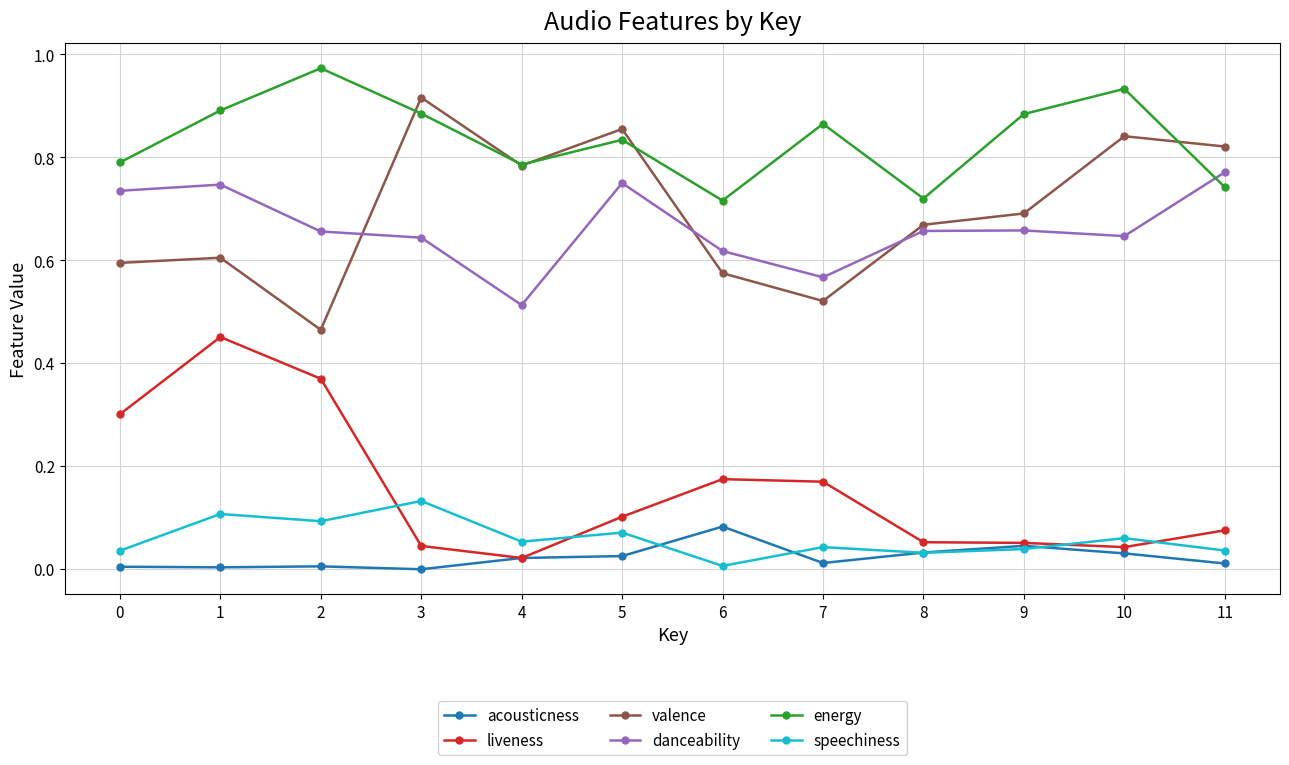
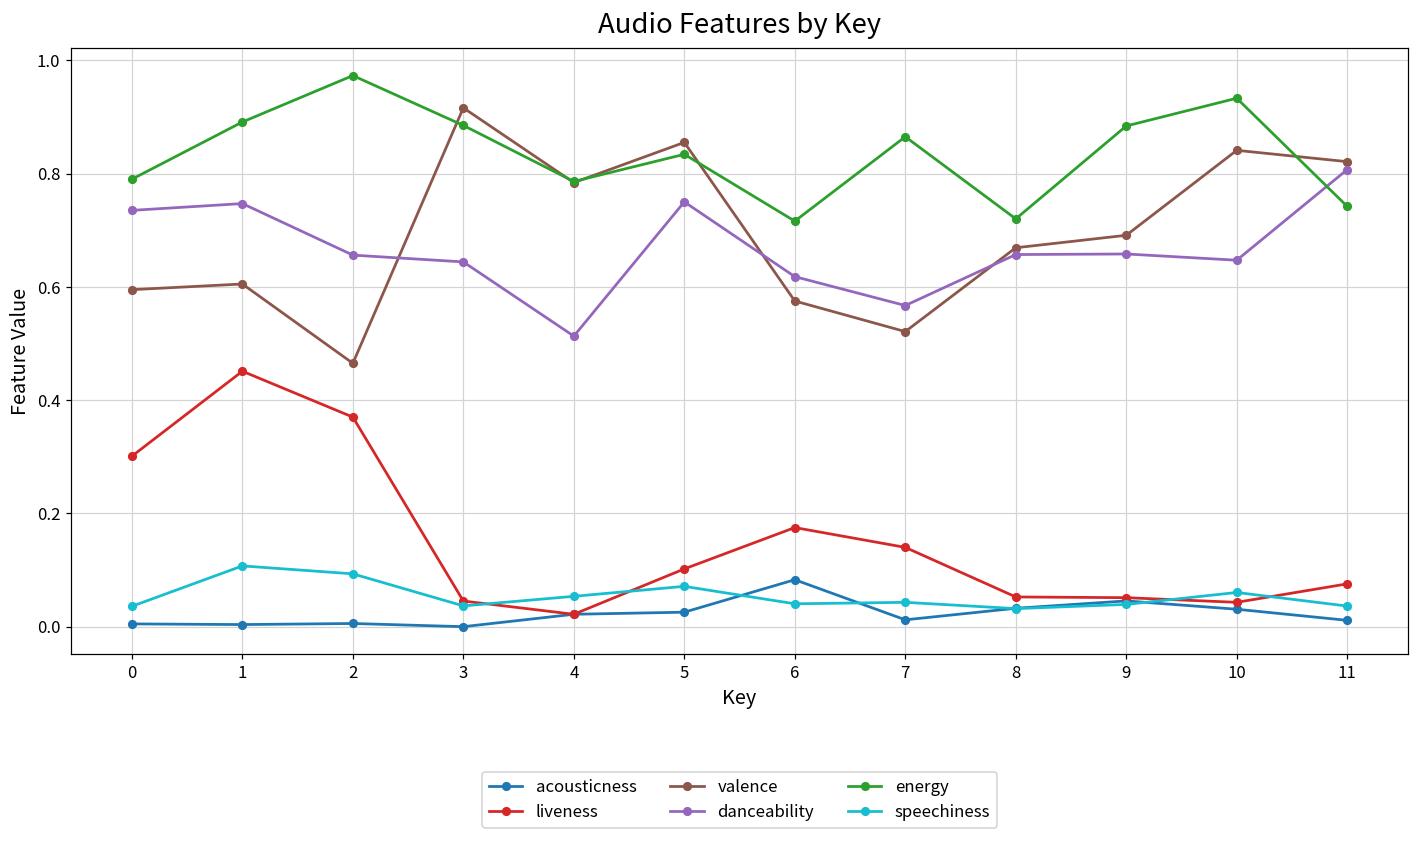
speechiness, 3: 0.13 -> 0.04
speechiness, 6: 0.01 -> 0.04
liveness, 7: 0.17 -> 0.14
danceability, 11: 0.77 -> 0.81
